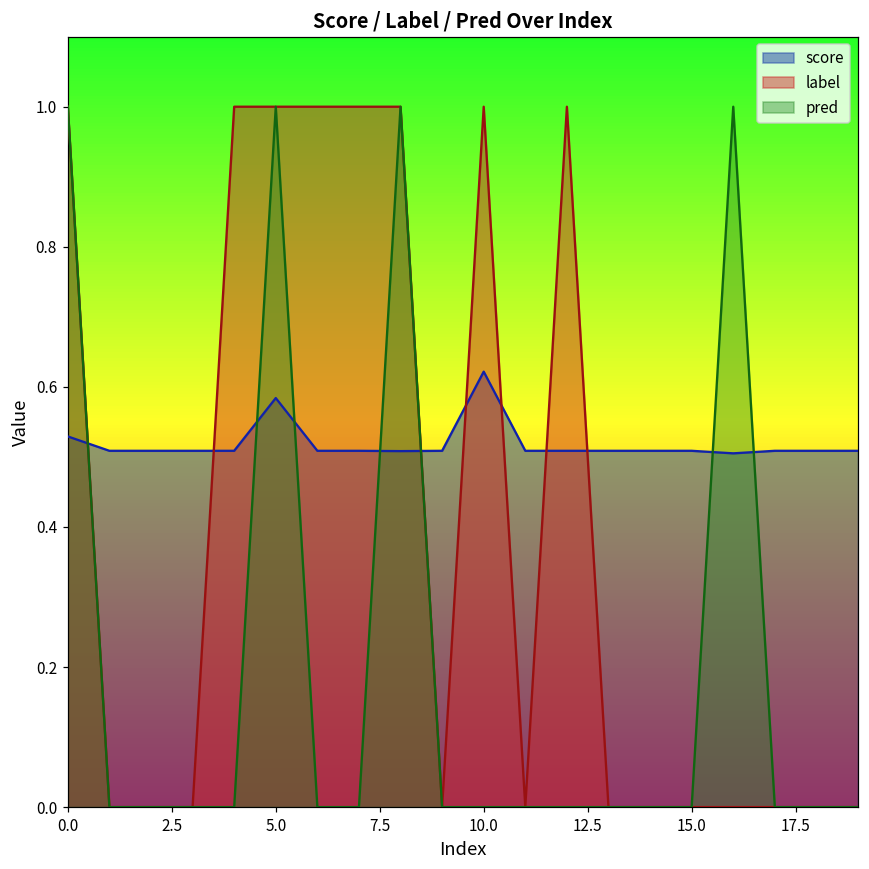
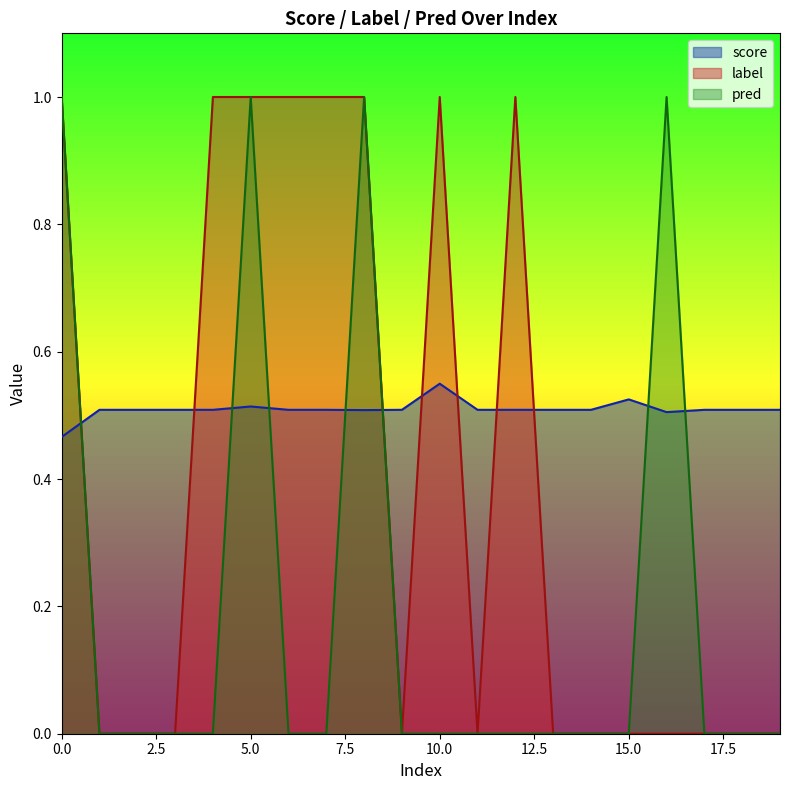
score, 0.0: 0.53 -> 0.47
score, 5.0: 0.58 -> 0.51
score, 10.0: 0.62 -> 0.55
score, 15.0: 0.51 -> 0.53
